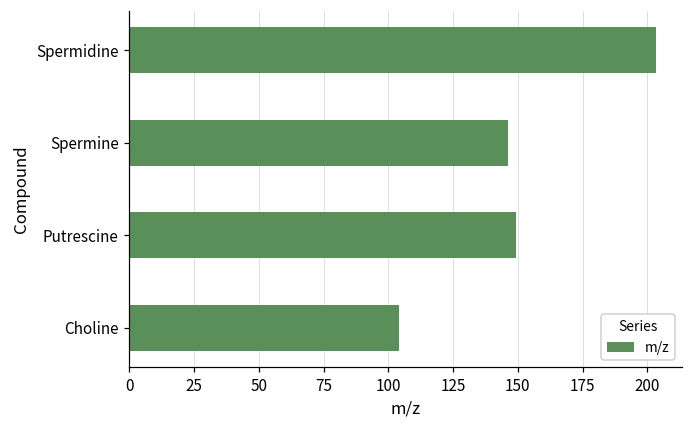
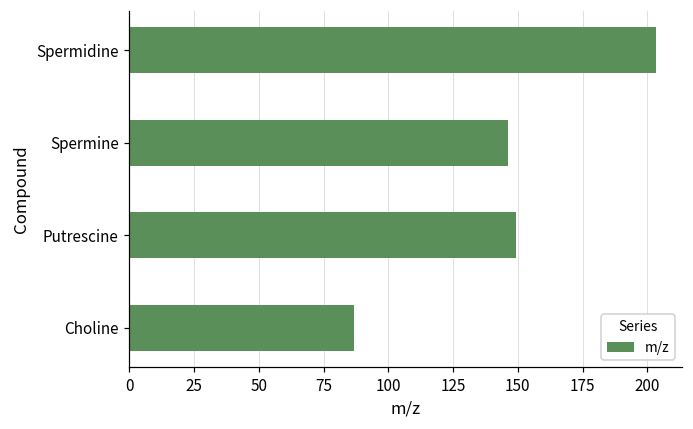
Choline: 104 -> 87
